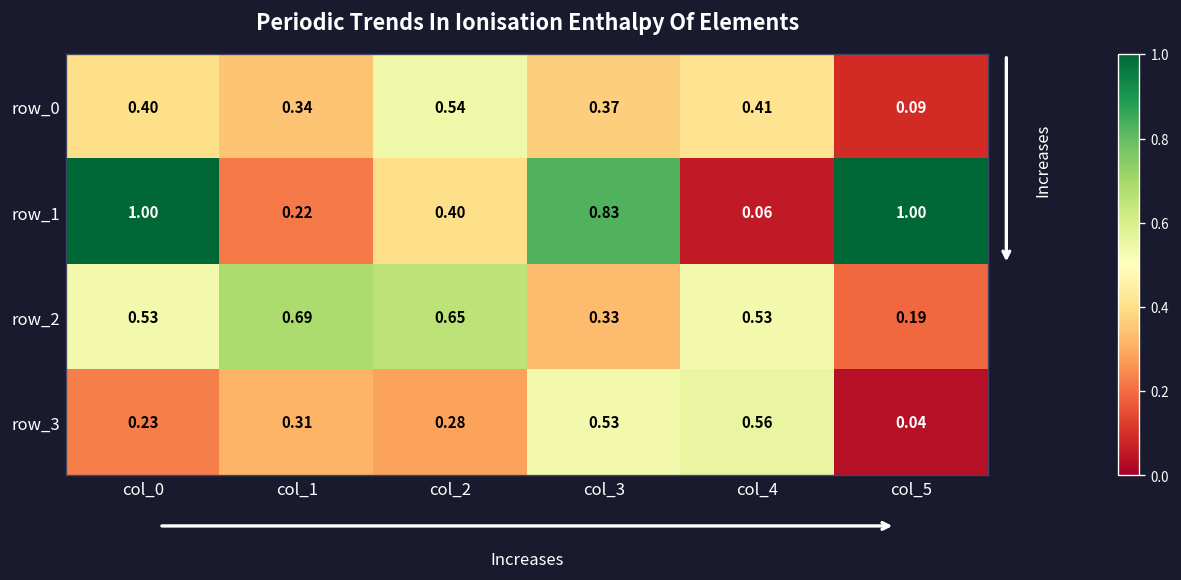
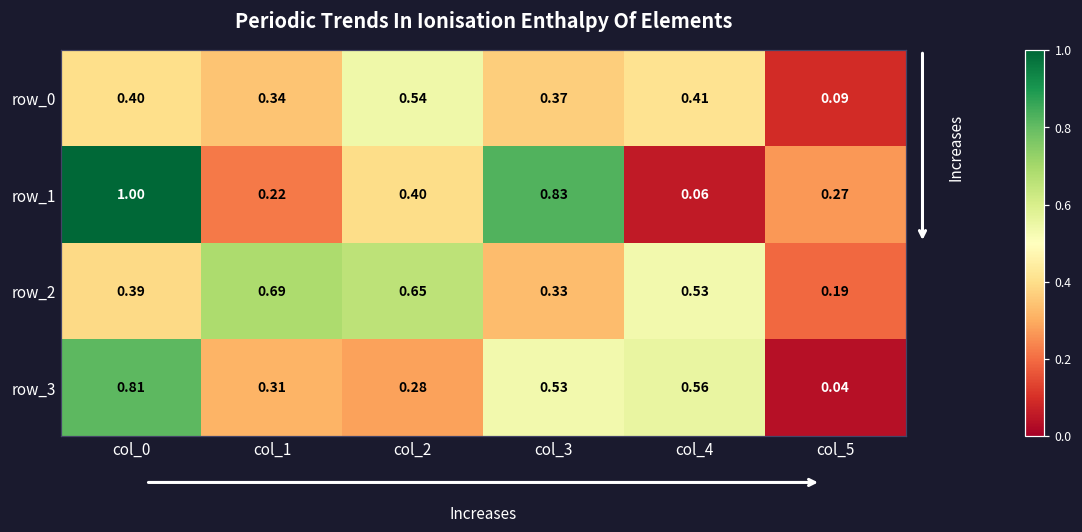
row_1, col_5: 1.00 -> 0.27
row_2, col_0: 0.53 -> 0.39
row_3, col_0: 0.23 -> 0.81
